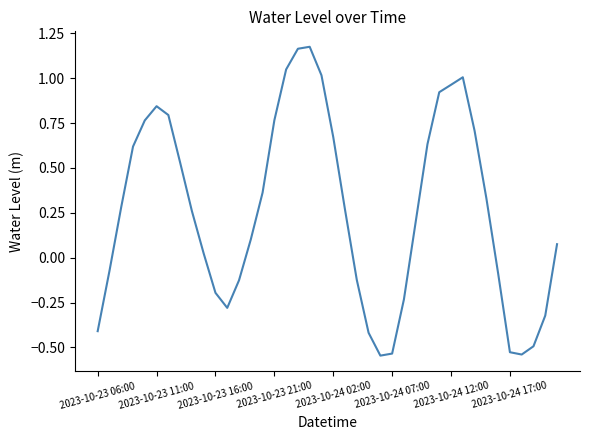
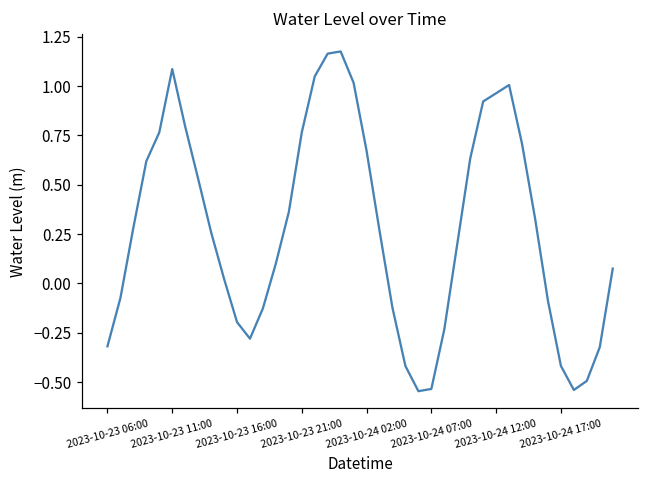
2023-10-23 06:00: -0.41 -> -0.32
2023-10-23 11:00: 0.84 -> 1.09
2023-10-24 17:00: -0.53 -> -0.42
